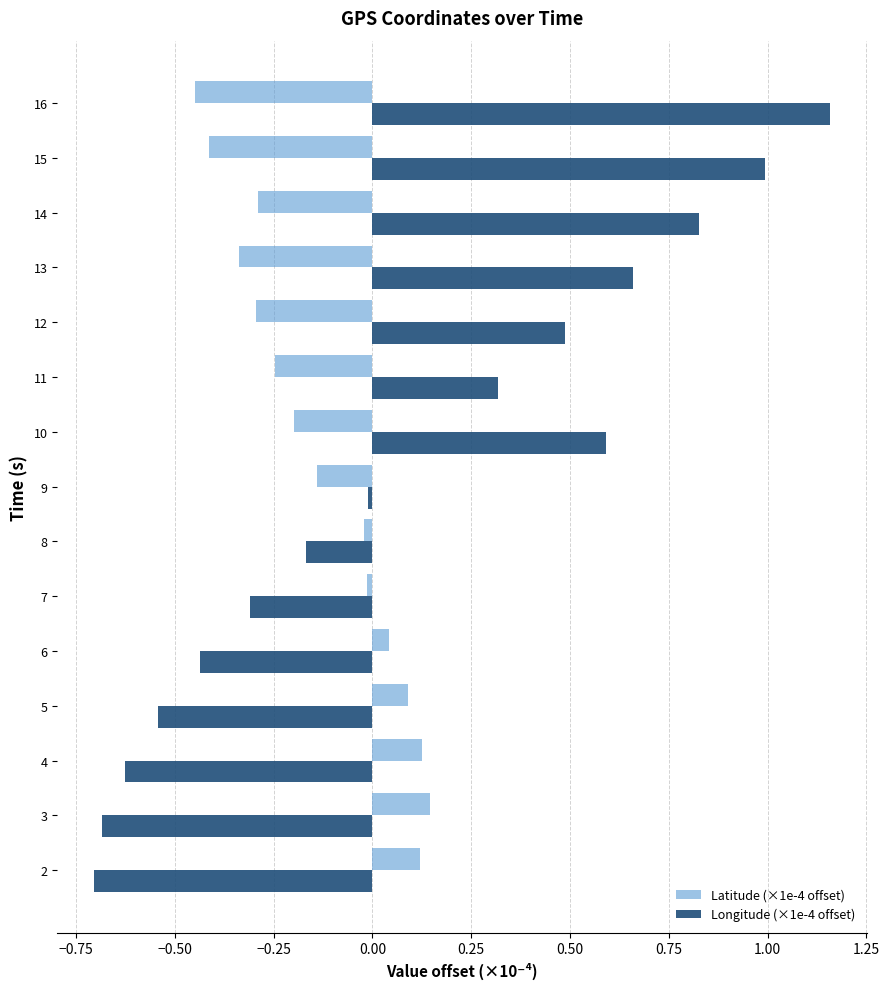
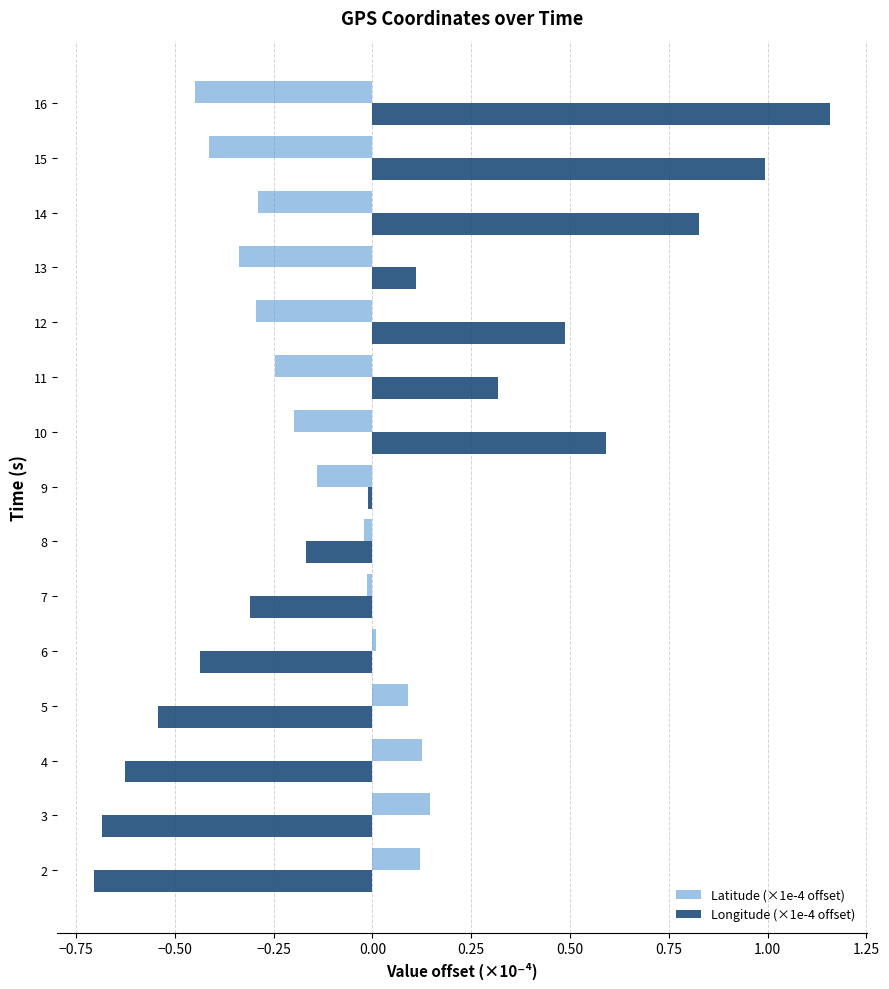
Longitude (×1e-4 offset), 13: 0.66 -> 0.11
Latitude (×1e-4 offset), 6: 0.04 -> 0.01
